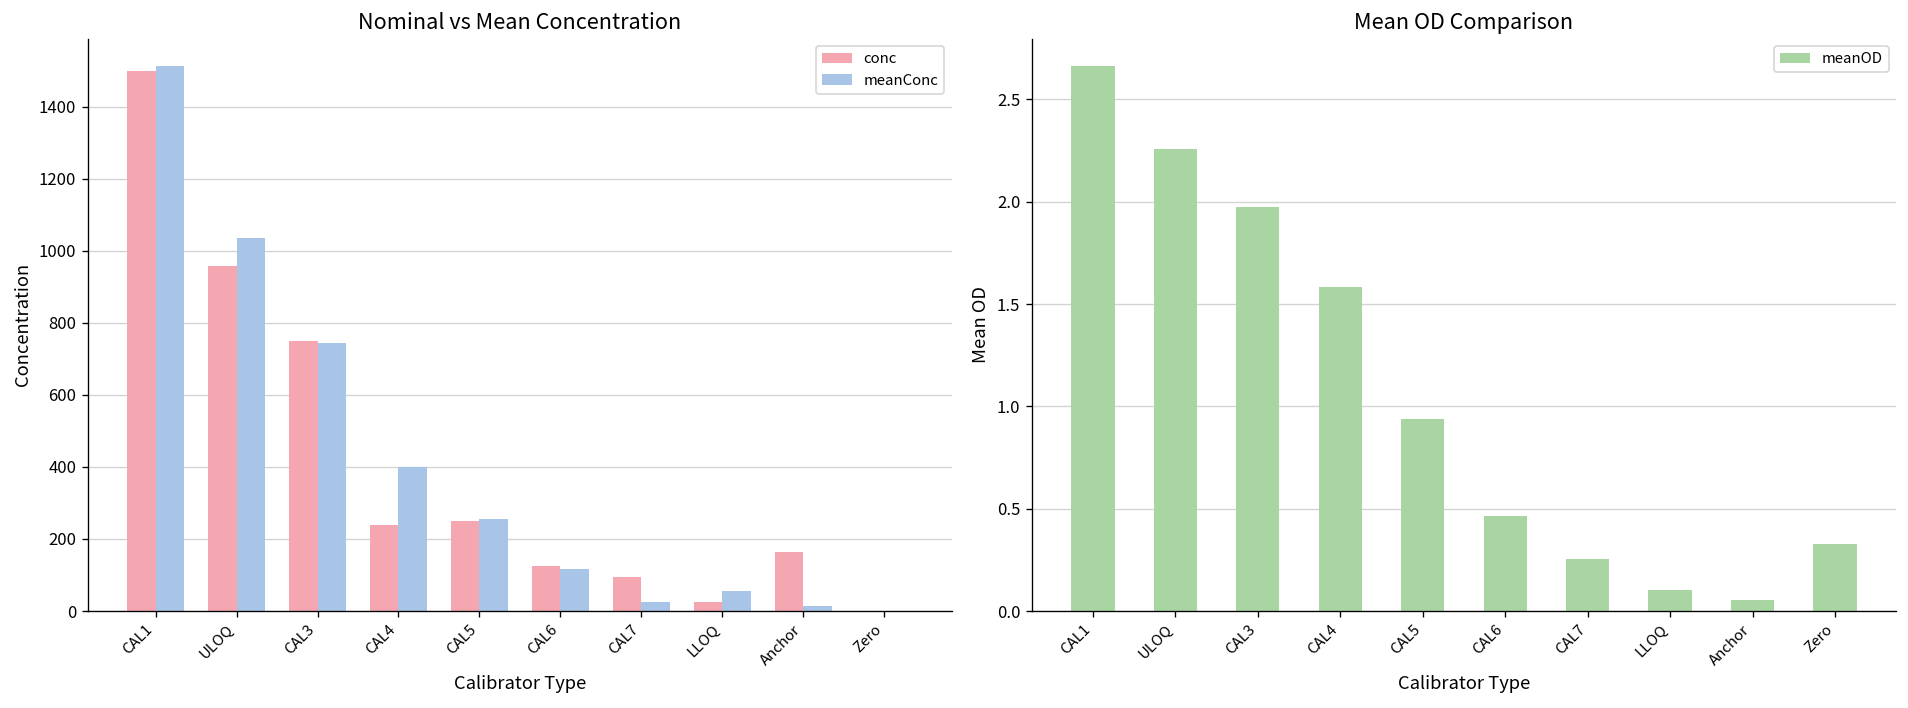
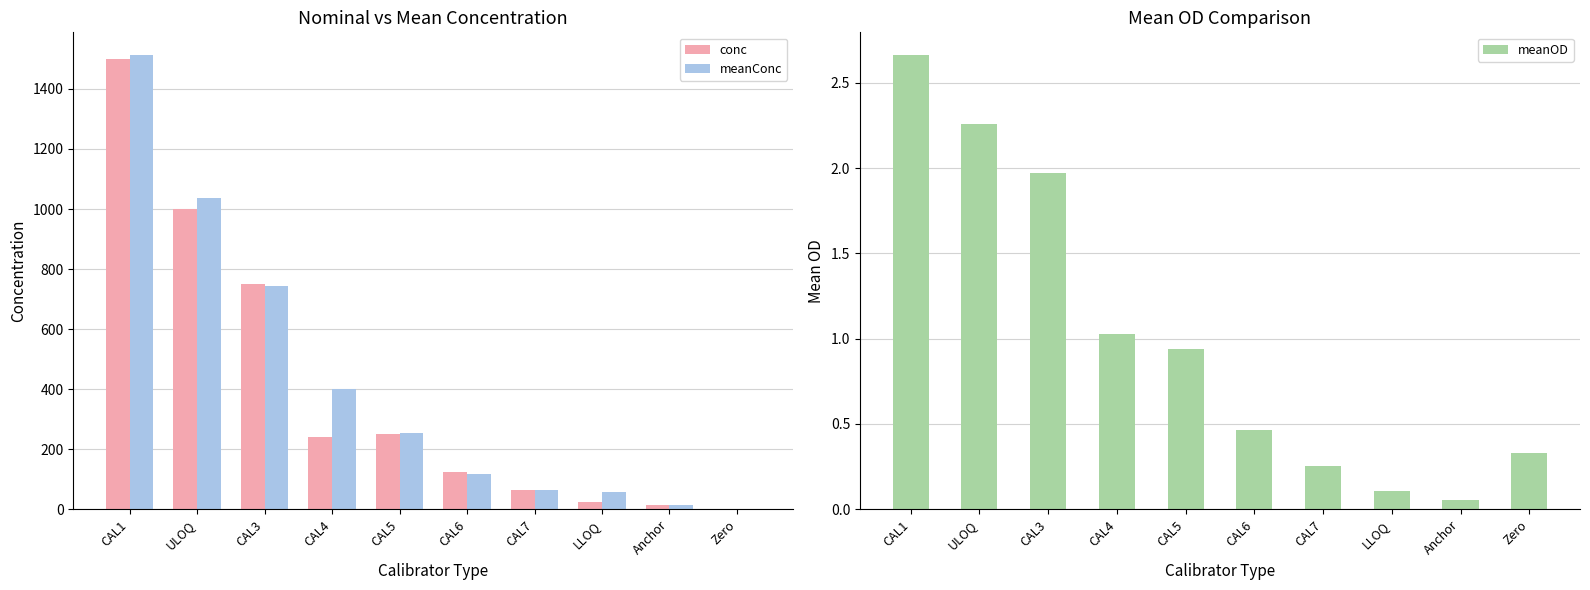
Nominal vs Mean Concentration, conc, ULOQ: 960 -> 1000
Nominal vs Mean Concentration, conc, CAL7: 90 -> 60
Nominal vs Mean Concentration, meanConc, CAL7: 20 -> 60
Nominal vs Mean Concentration, conc, Anchor: 160 -> 10
Mean OD Comparison, CAL4: 1.58 -> 1.03
